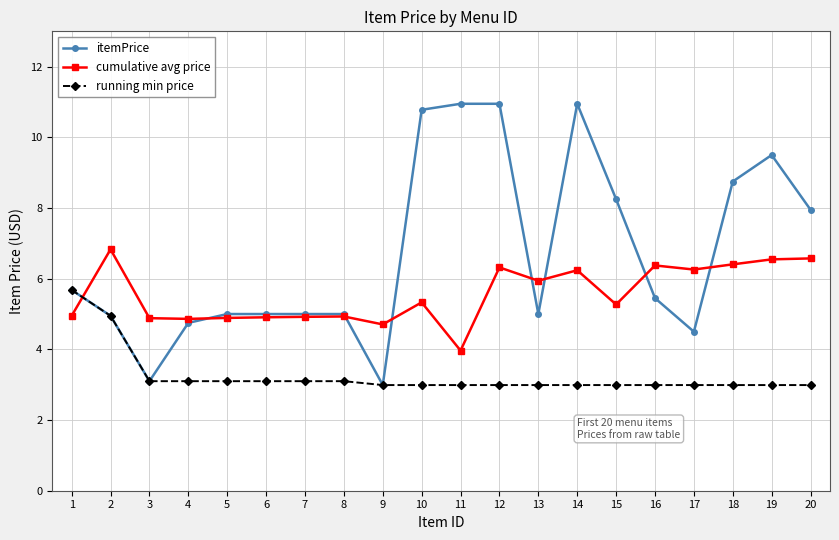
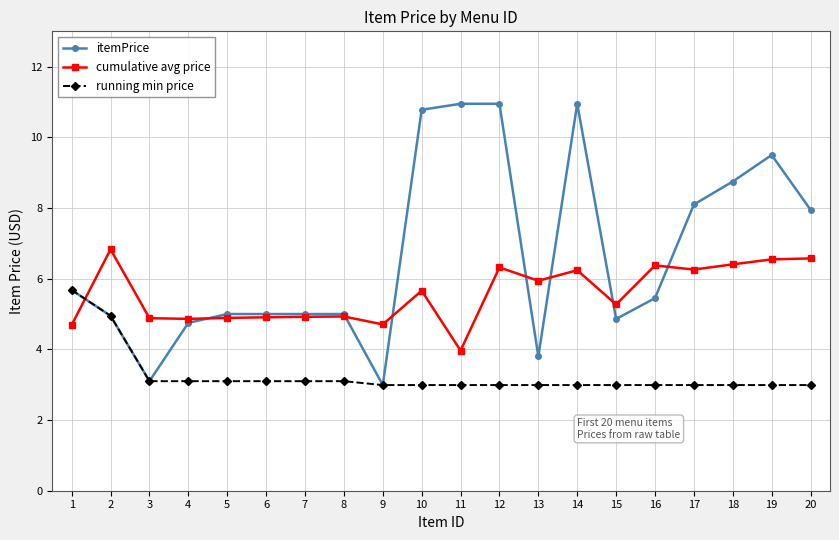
cumulative avg price, 1: 5.0 -> 4.7
cumulative avg price, 10: 5.3 -> 5.7
itemPrice, 13: 5.0 -> 3.8
itemPrice, 15: 8.3 -> 4.9
itemPrice, 17: 4.5 -> 8.1
